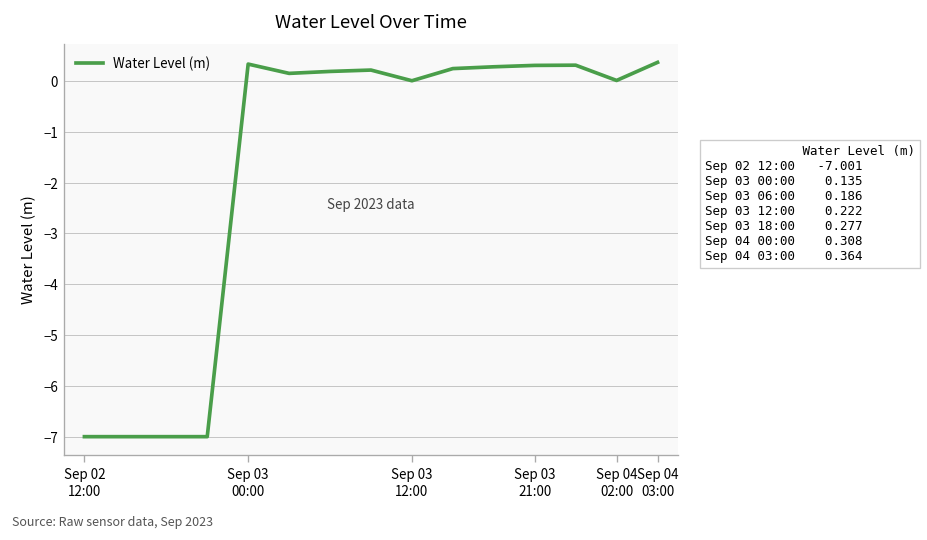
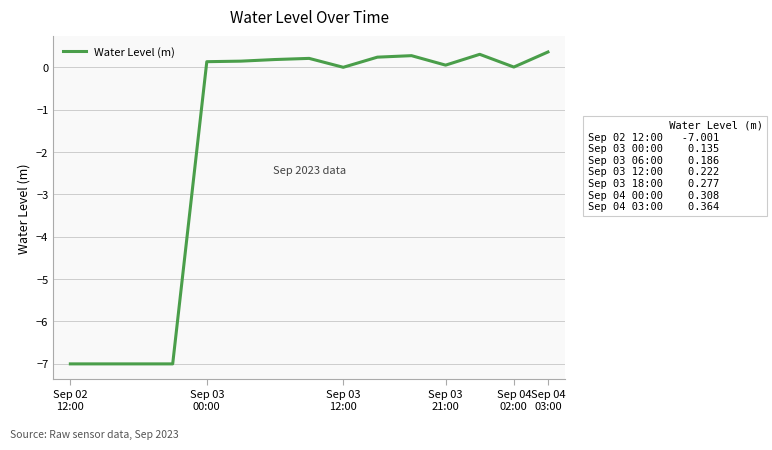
Sep 03 00:00: 0.3 -> 0.1
Sep 03 21:00: 0.3 -> 0.1
